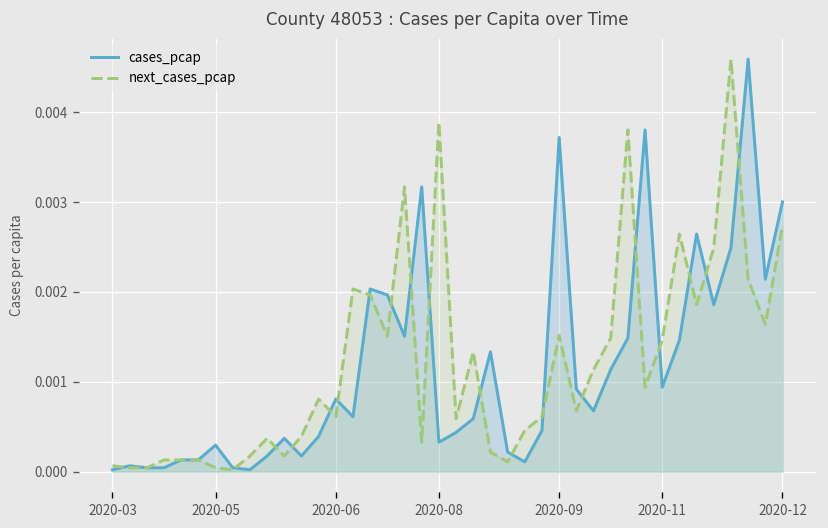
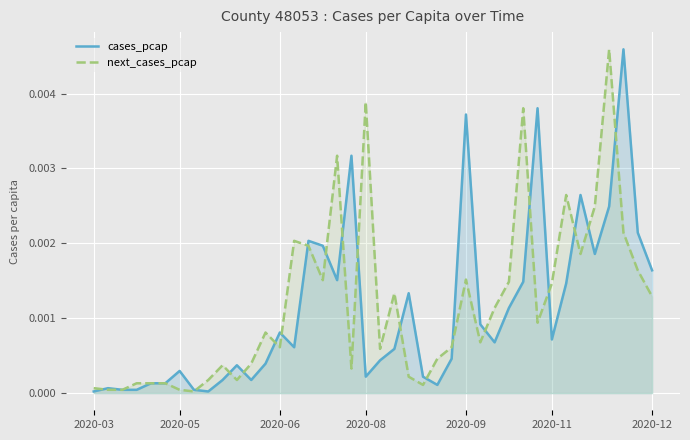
cases_pcap, 2020-08: 0.0003 -> 0.0002
cases_pcap, 2020-11: 0.0009 -> 0.0007
cases_pcap, 2020-12: 0.0030 -> 0.0016
next_cases_pcap, 2020-12: 0.0027 -> 0.0013
